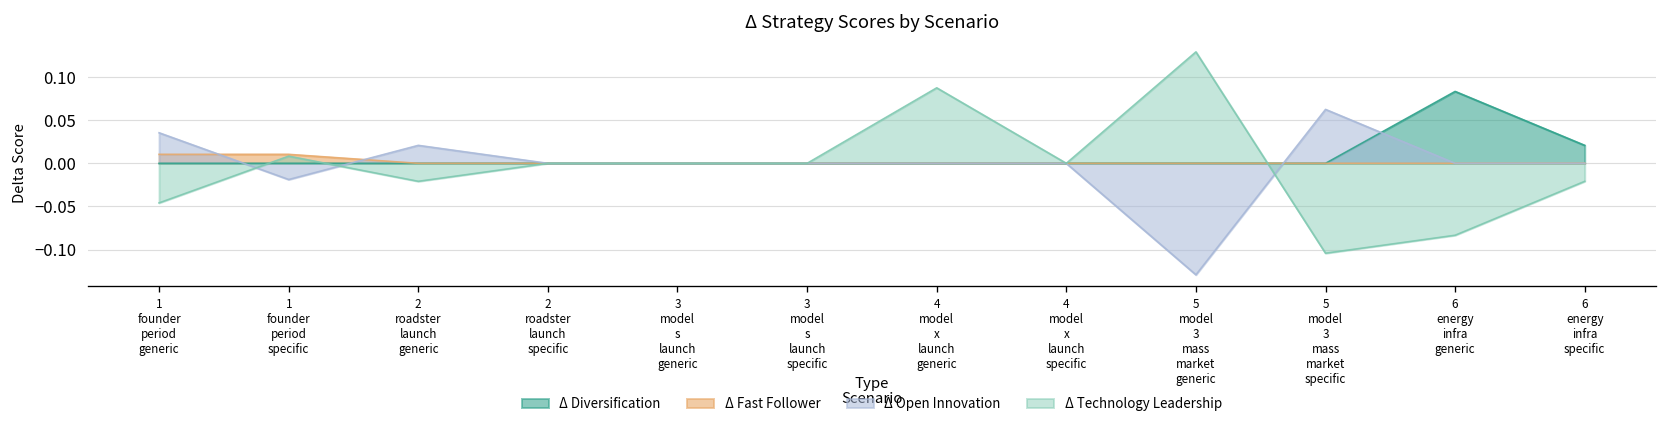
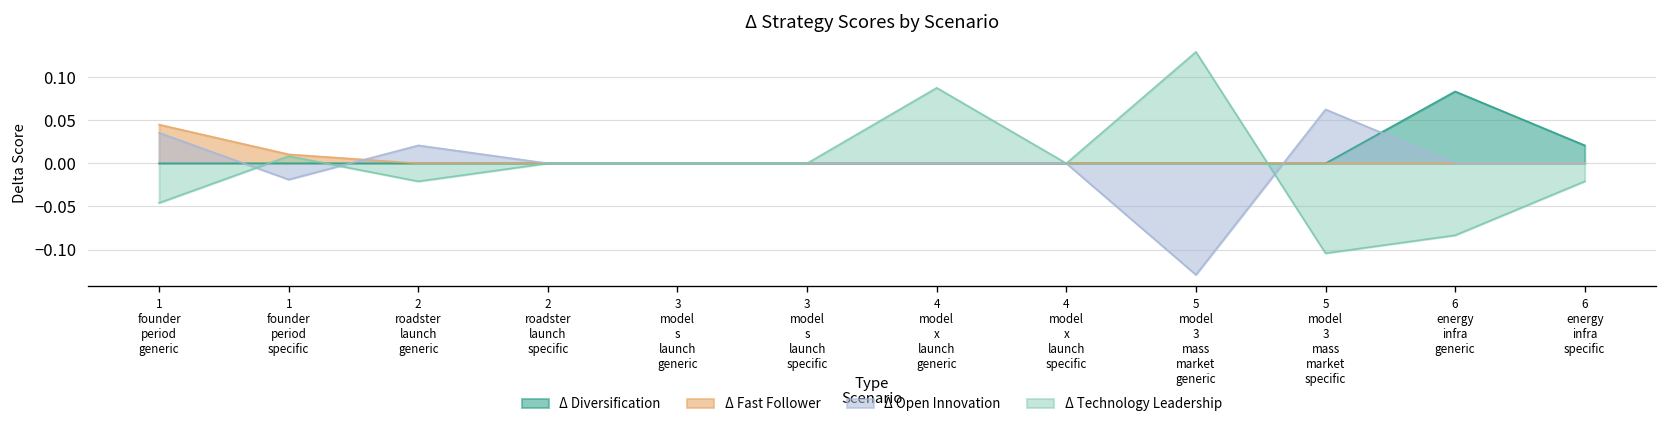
Δ Fast Follower, 1 founder period generic: 0.01 -> 0.04
